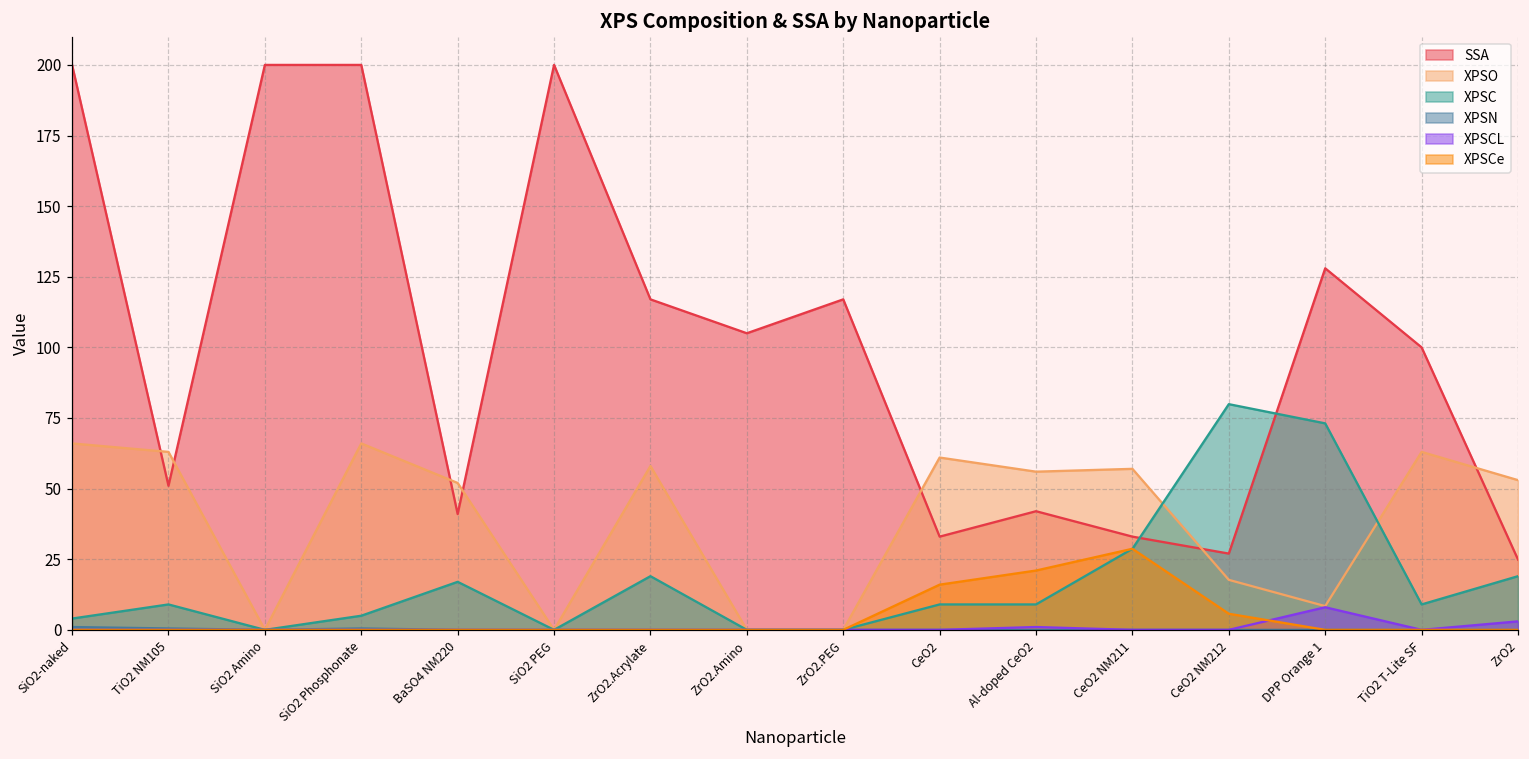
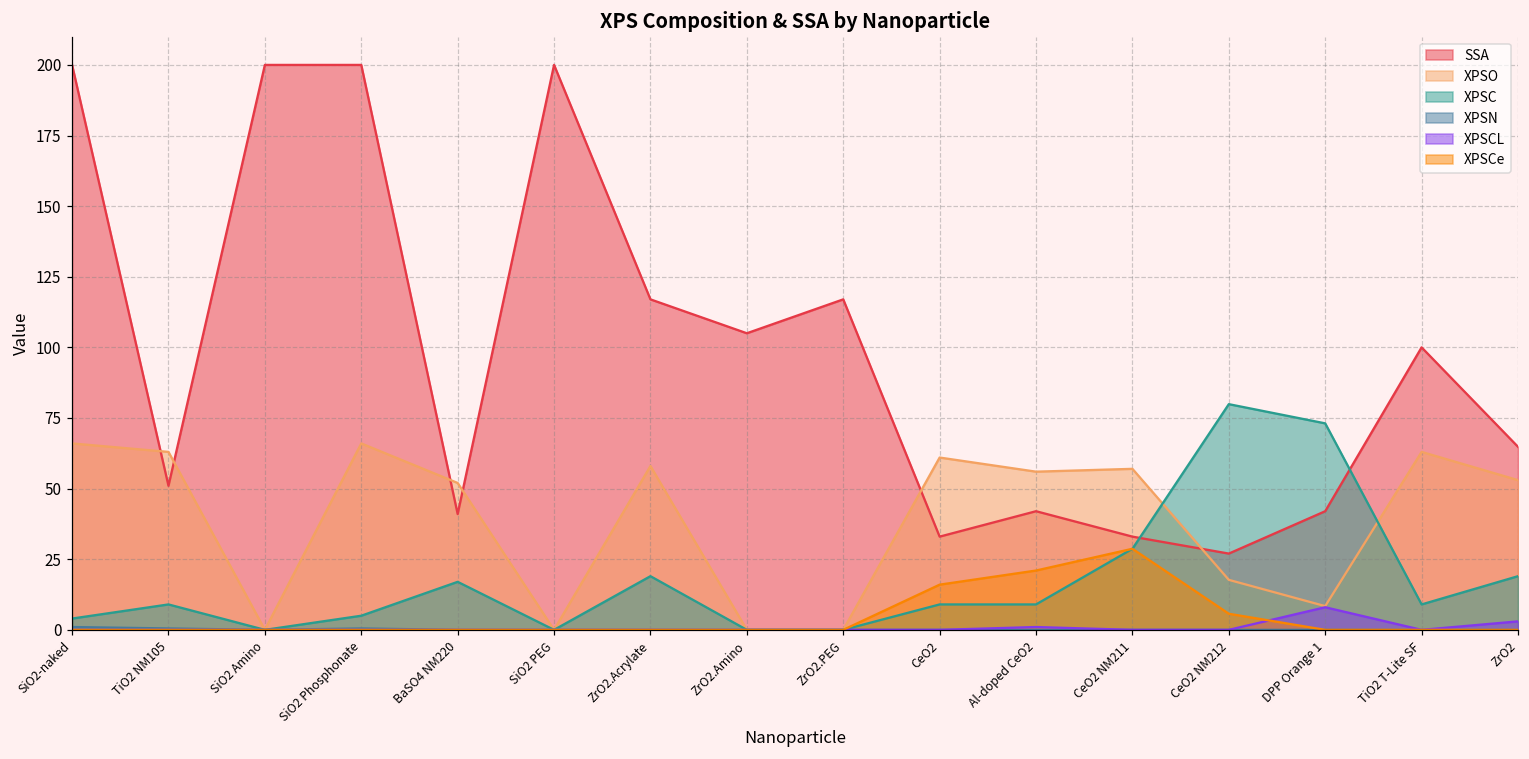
SSA, DPP Orange 1: 128 -> 42
SSA, ZrO2: 25 -> 65
